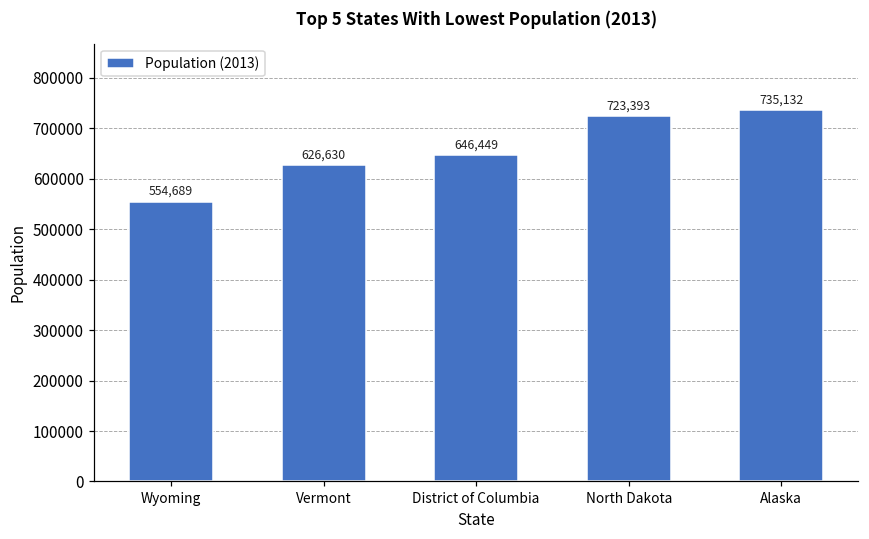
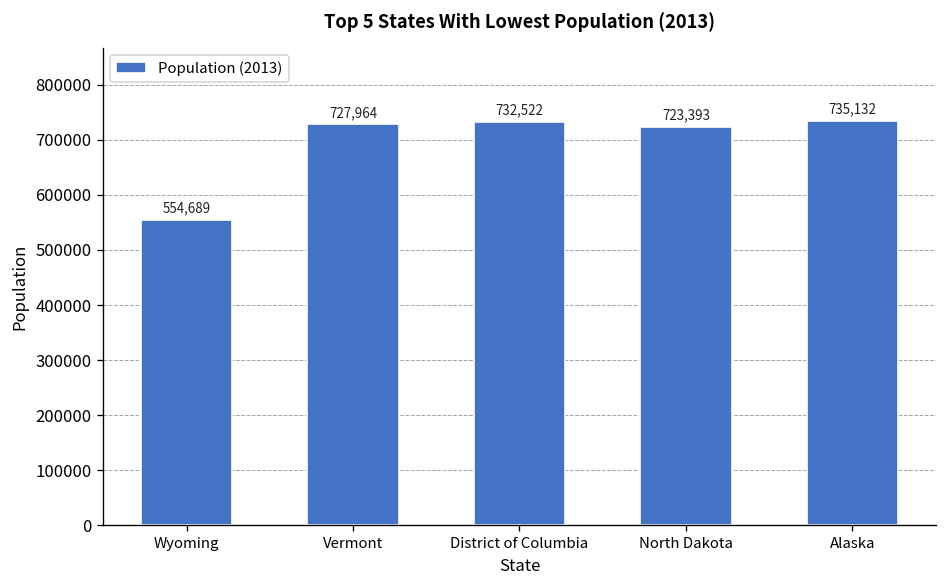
Vermont: 626,630 -> 727,964
District of Columbia: 646,449 -> 732,522
